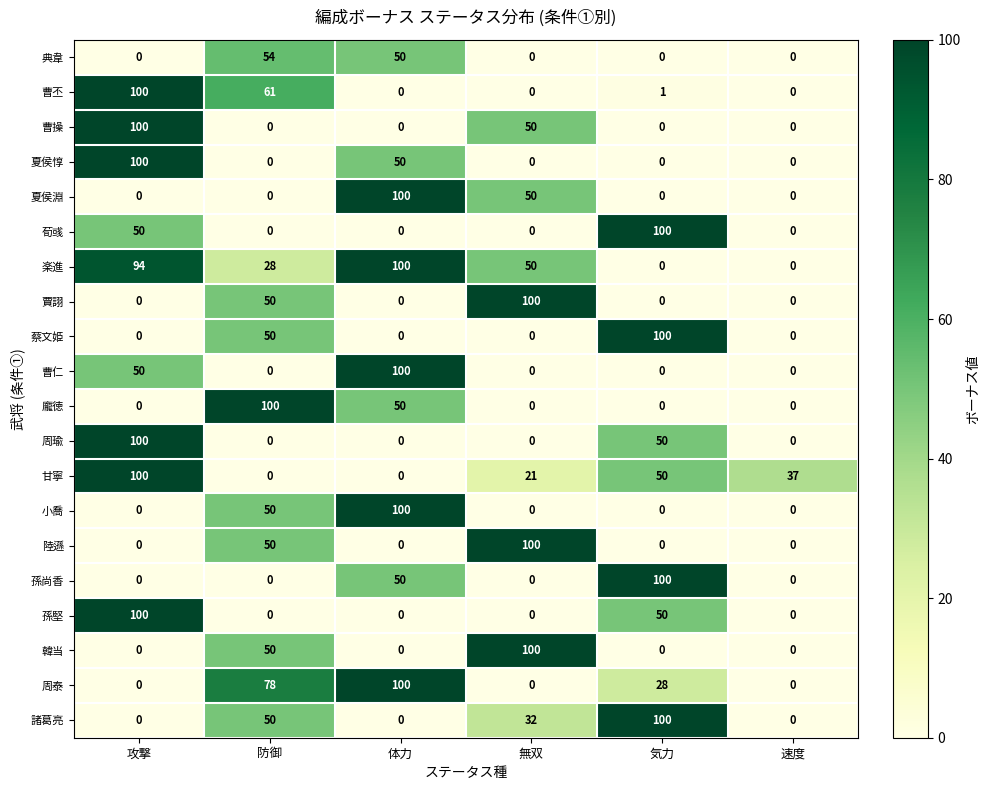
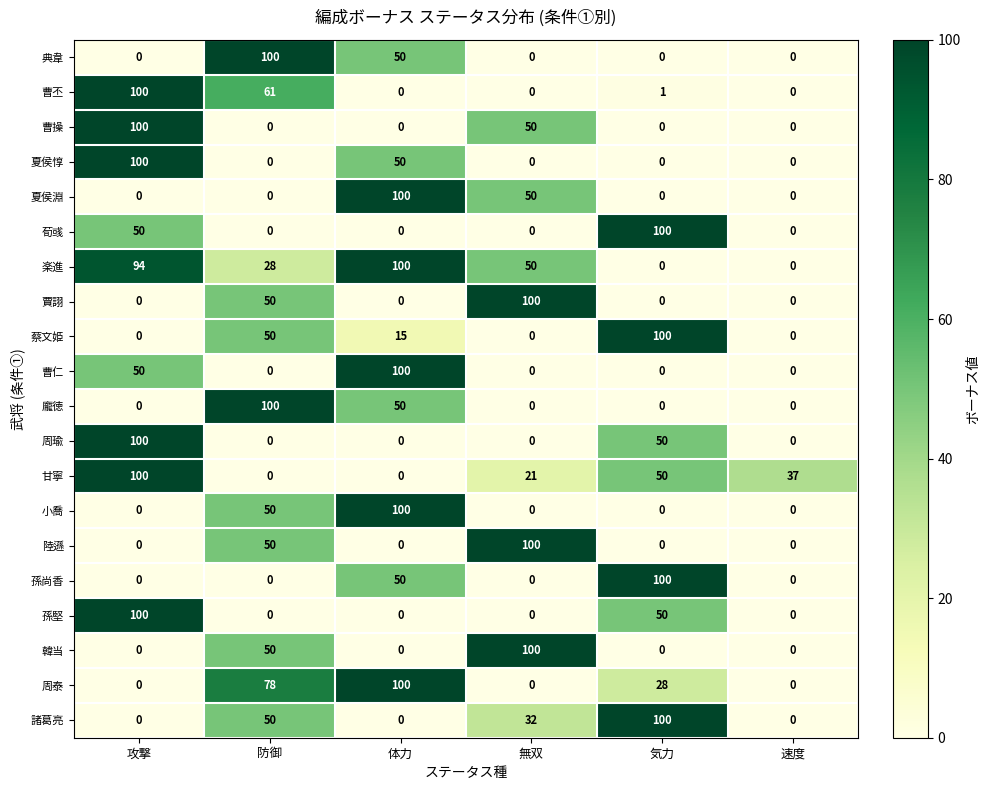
典韋, 防御: 54 -> 100
蔡文姫, 体力: 0 -> 15
